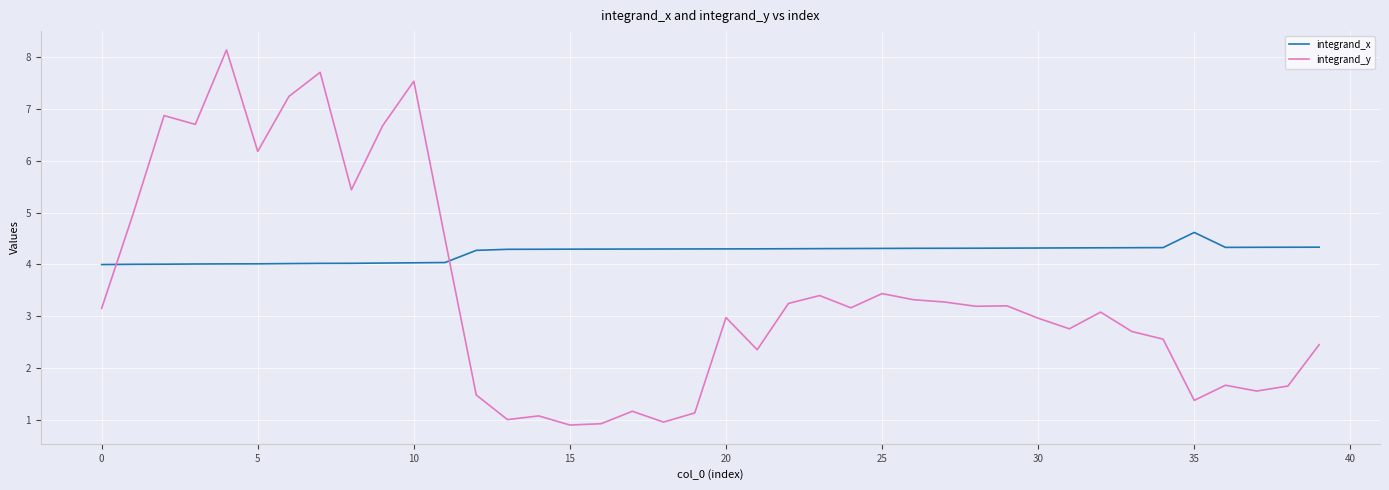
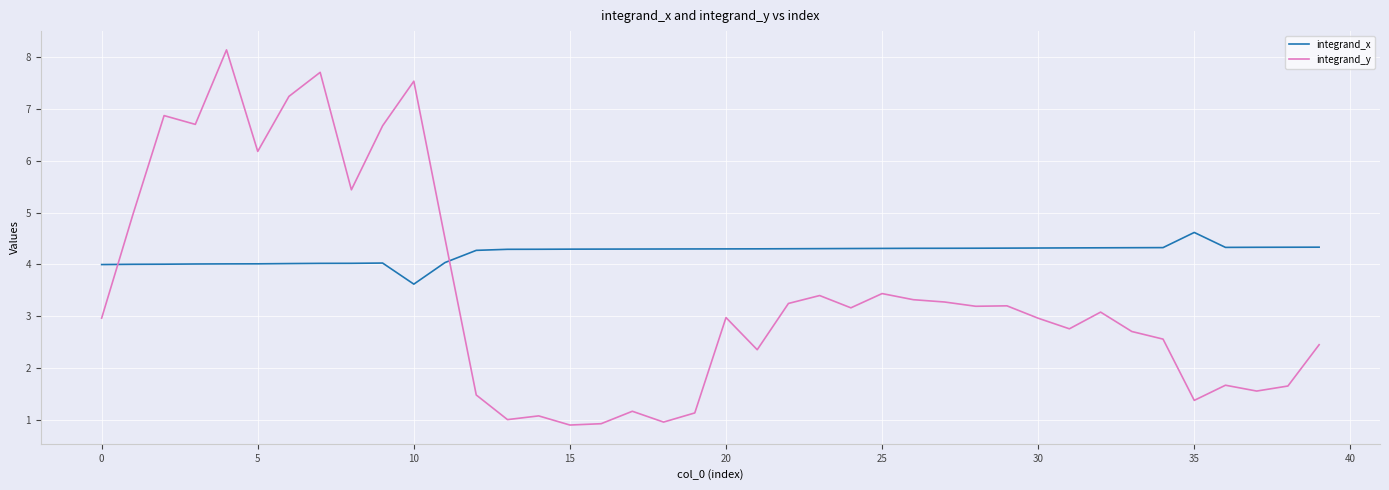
integrand_y, 0: 3.2 -> 3.0
integrand_x, 10: 4.0 -> 3.6
